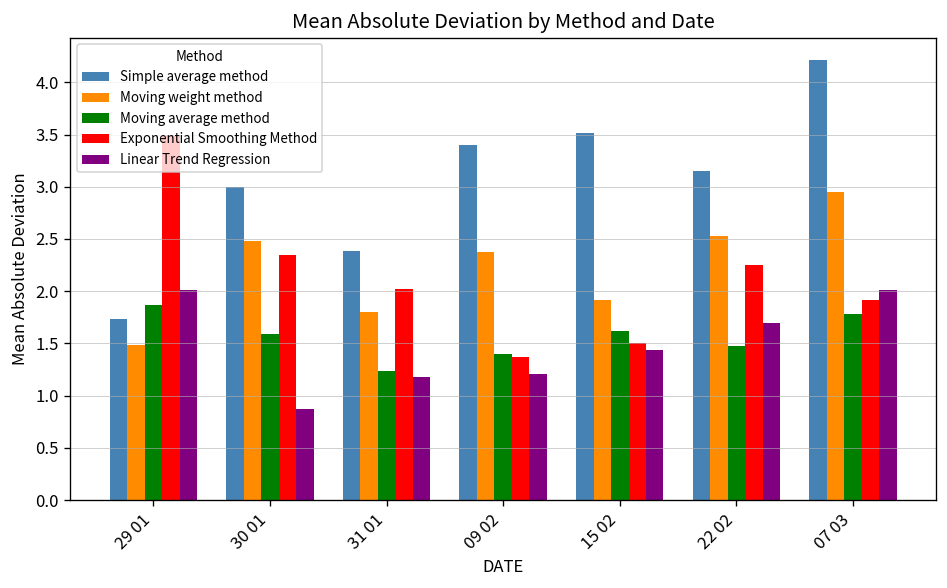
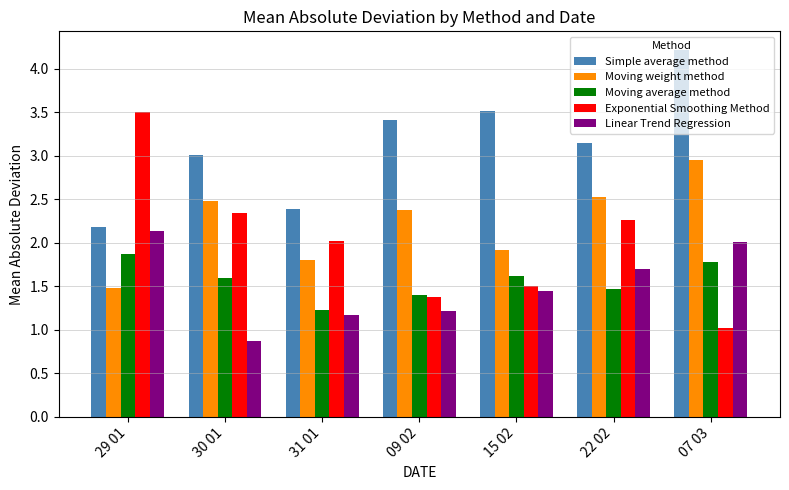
Simple average method, 29 01: 1.7 -> 2.2
Linear Trend Regression, 29 01: 2.0 -> 2.1
Exponential Smoothing Method, 07 03: 1.9 -> 1.0
